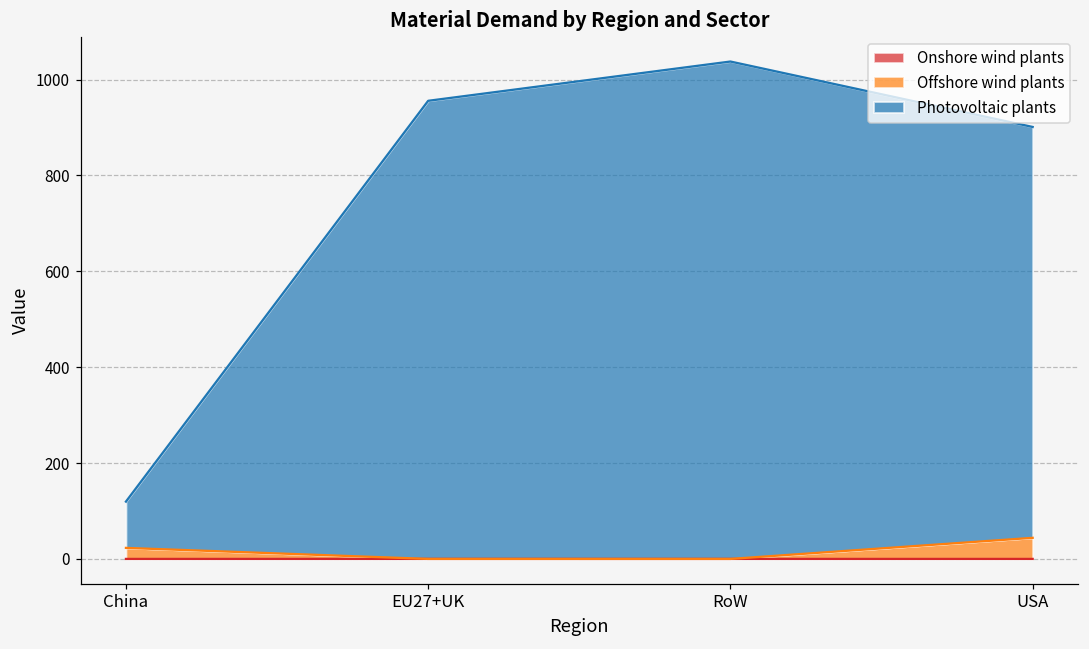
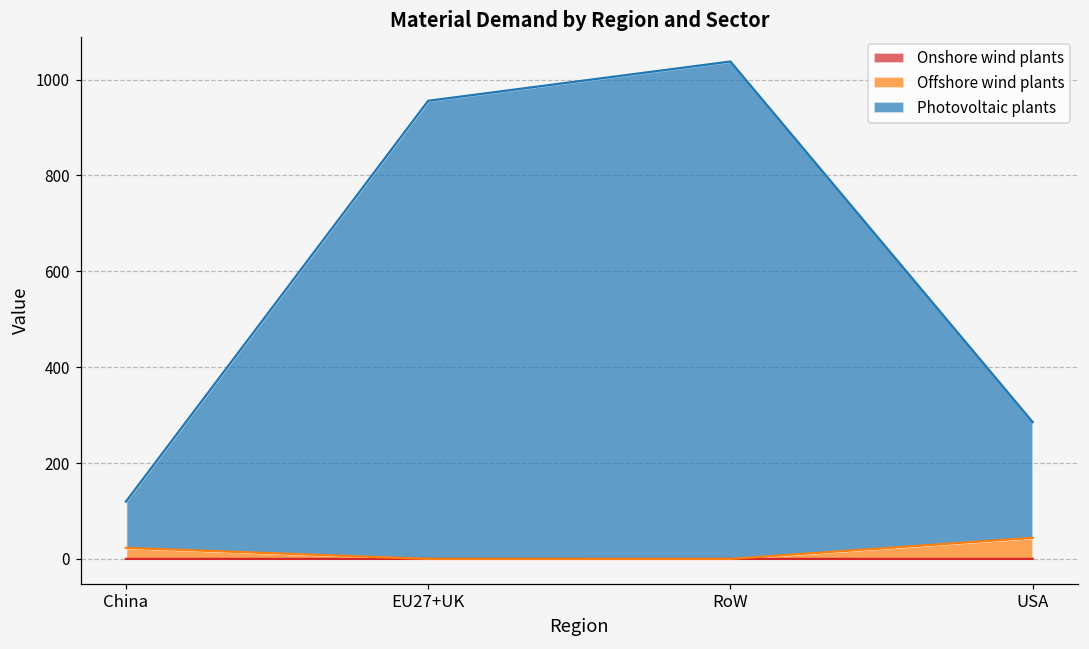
Photovoltaic plants, USA: 860 -> 240
